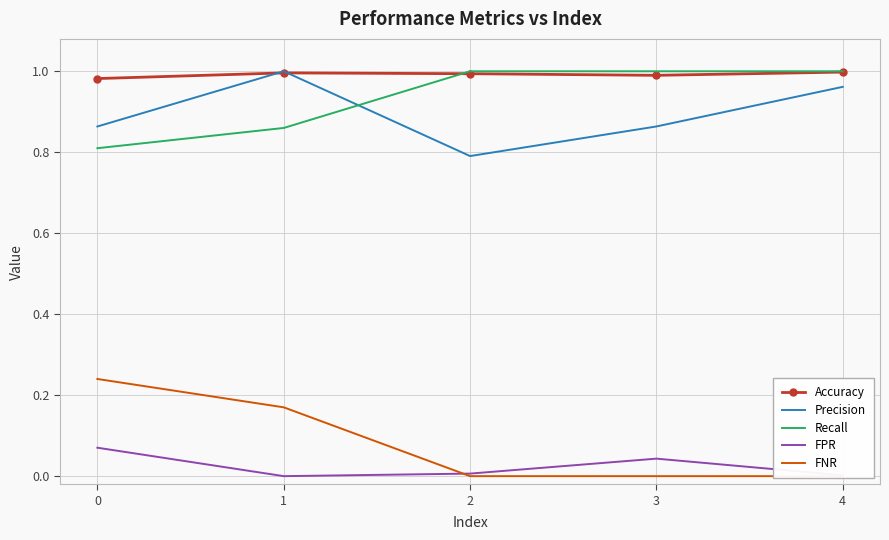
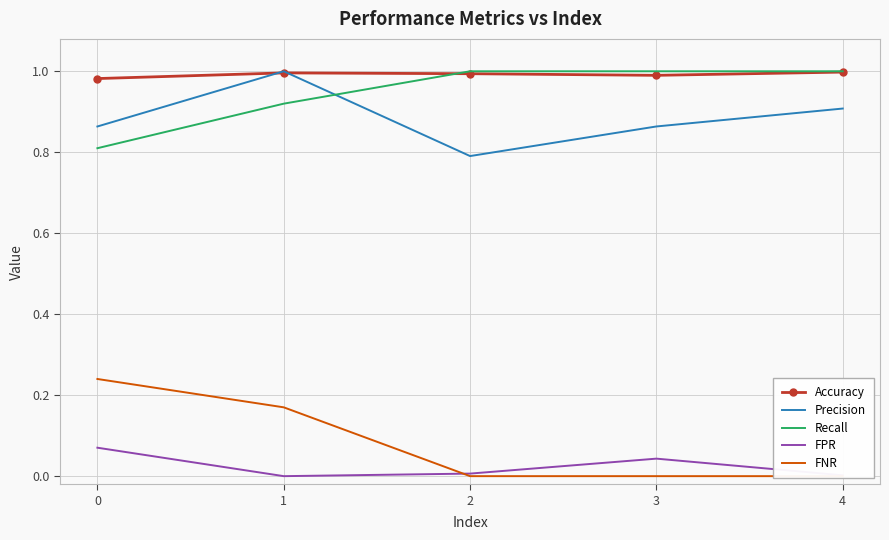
Recall, 1: 0.86 -> 0.92
Precision, 4: 0.96 -> 0.91
